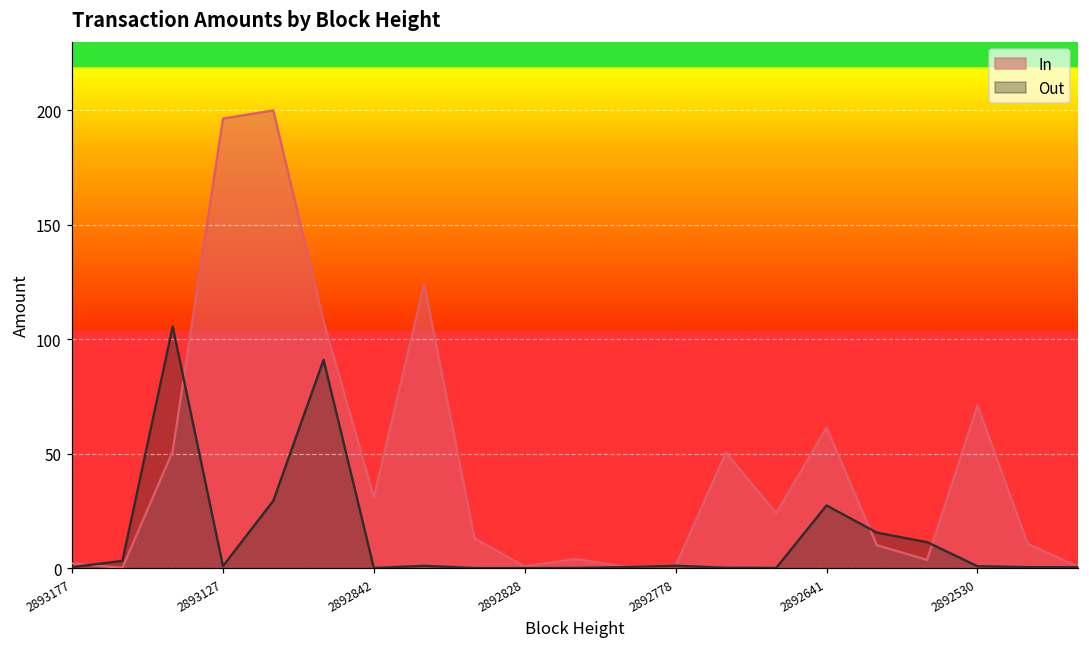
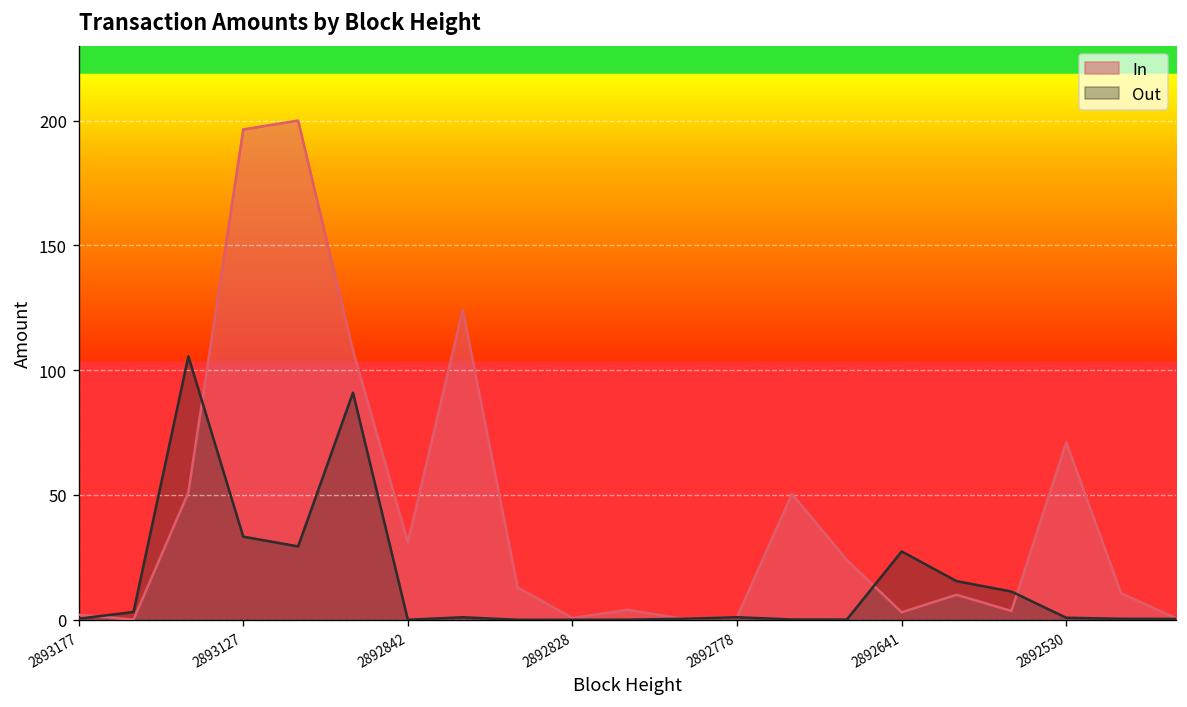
Out, 2893127: 1 -> 33
In, 2892641: 61 -> 3
